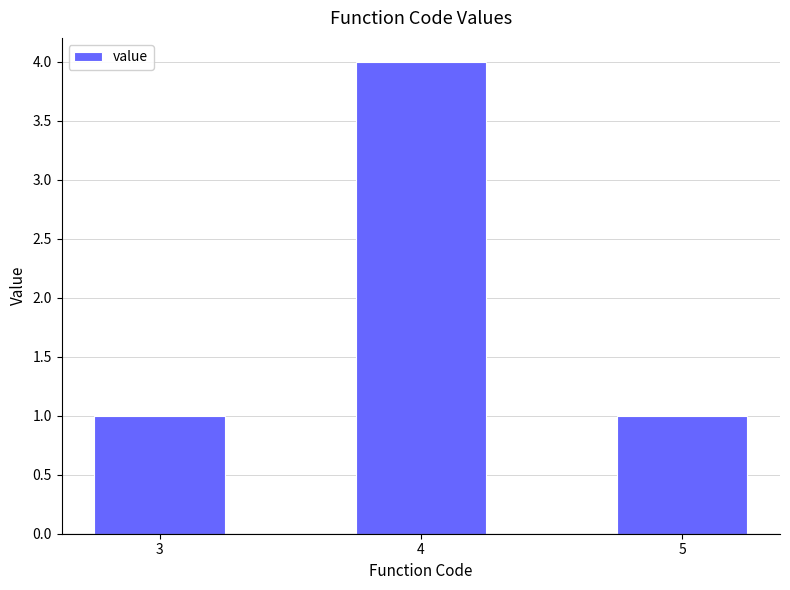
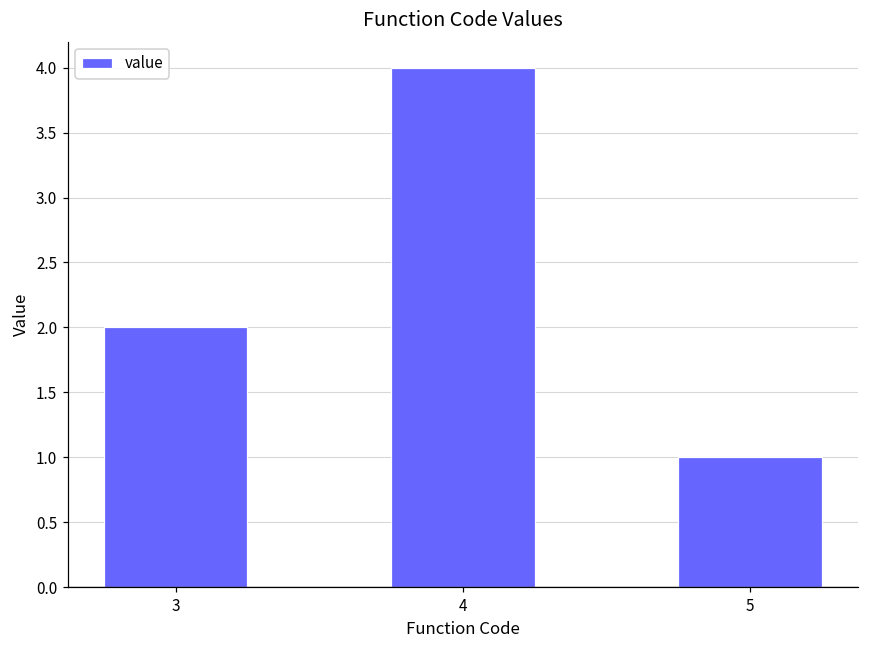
3: 1 -> 2
